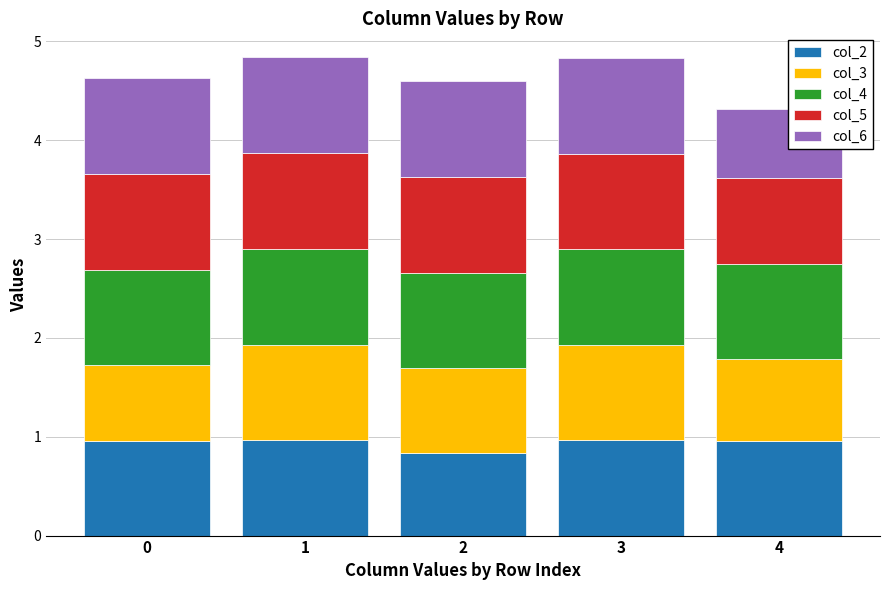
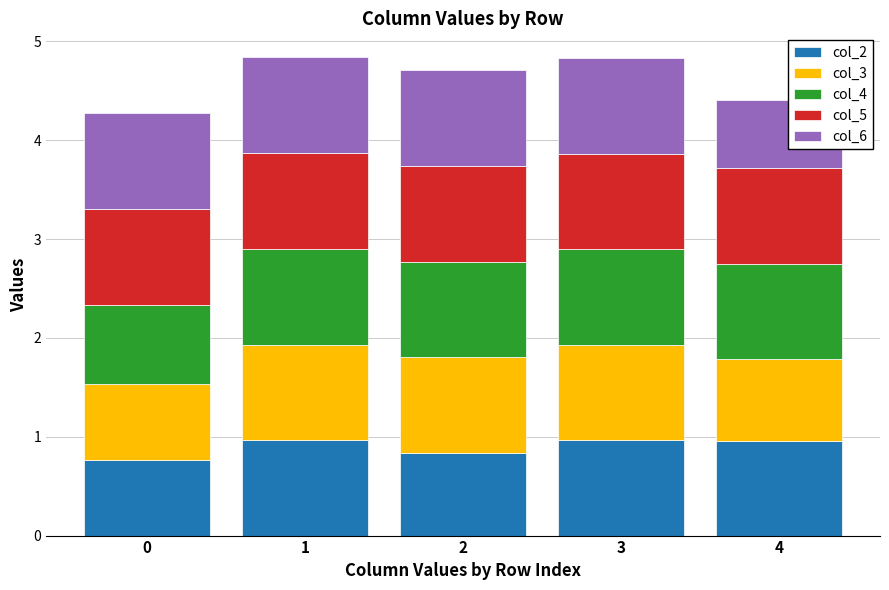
col_2, 0: 1.0 -> 0.8
col_4, 0: 1.0 -> 0.8
col_3, 2: 0.9 -> 1.0
col_5, 4: 0.9 -> 1.0
